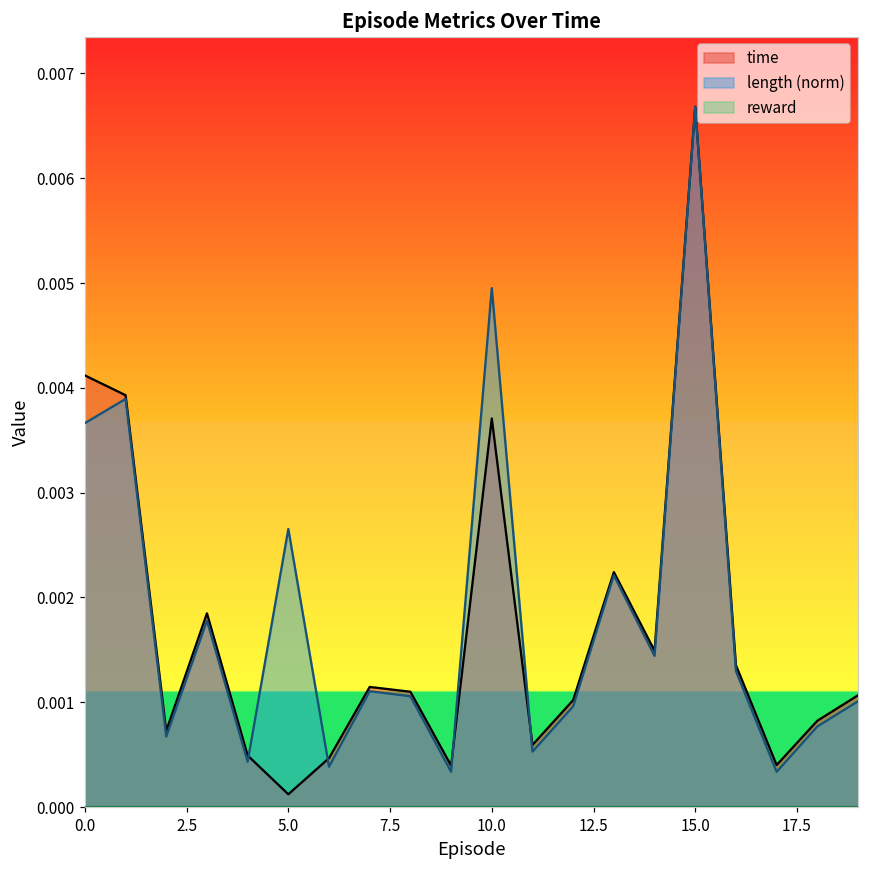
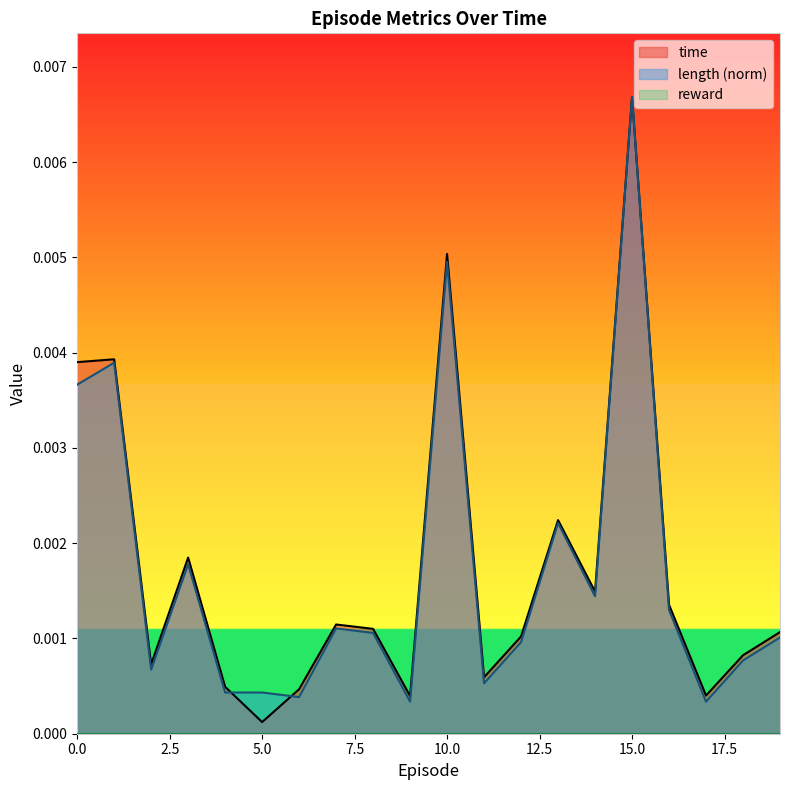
time, 0.0: 0.0041 -> 0.0039
length (norm), 5.0: 0.0027 -> 0.0004
time, 10.0: 0.0037 -> 0.0050
